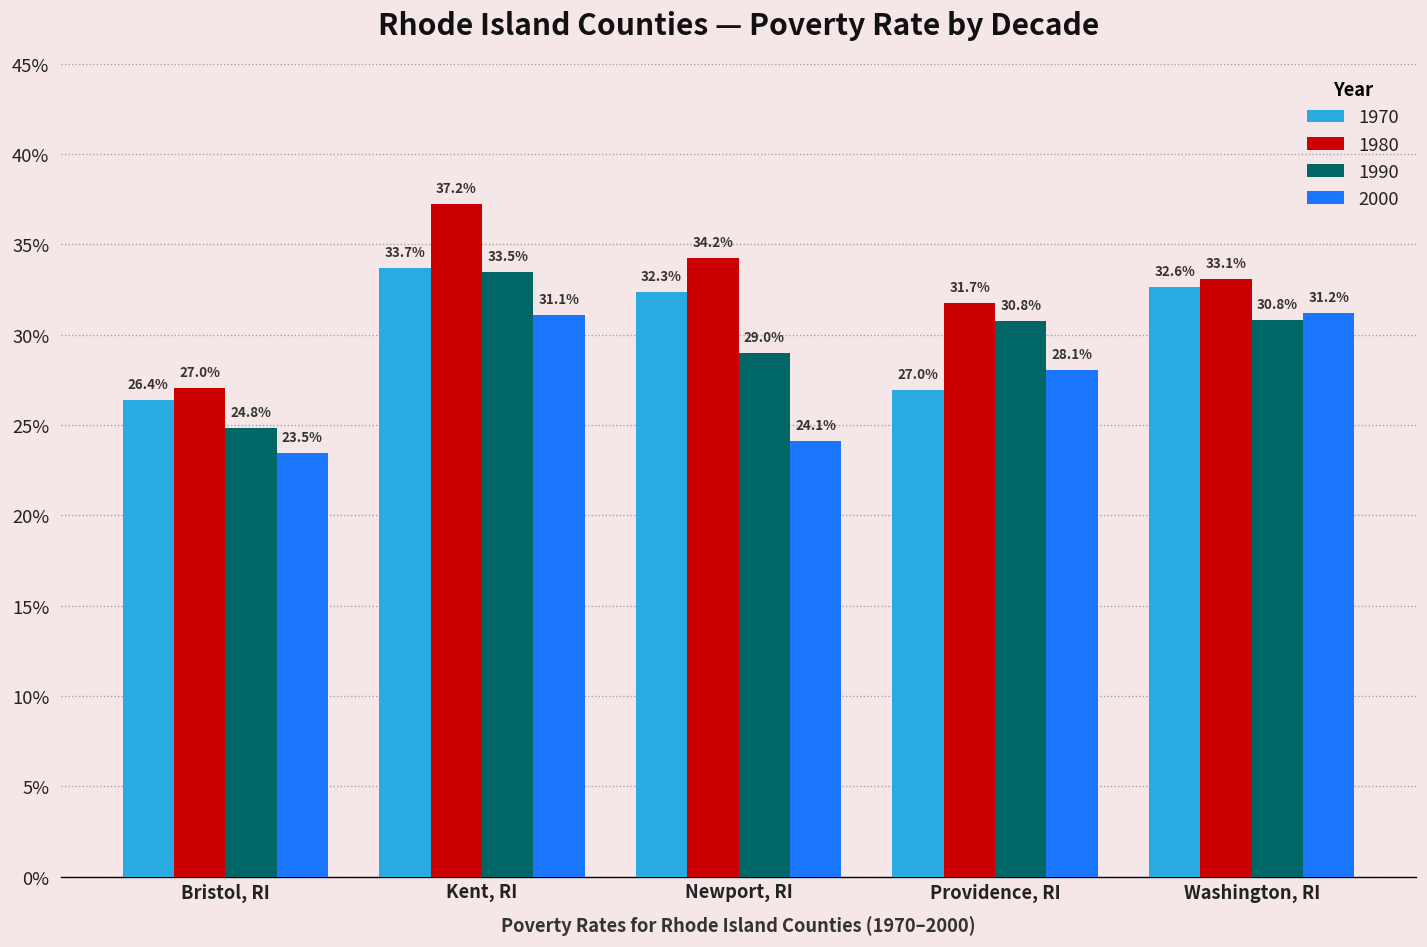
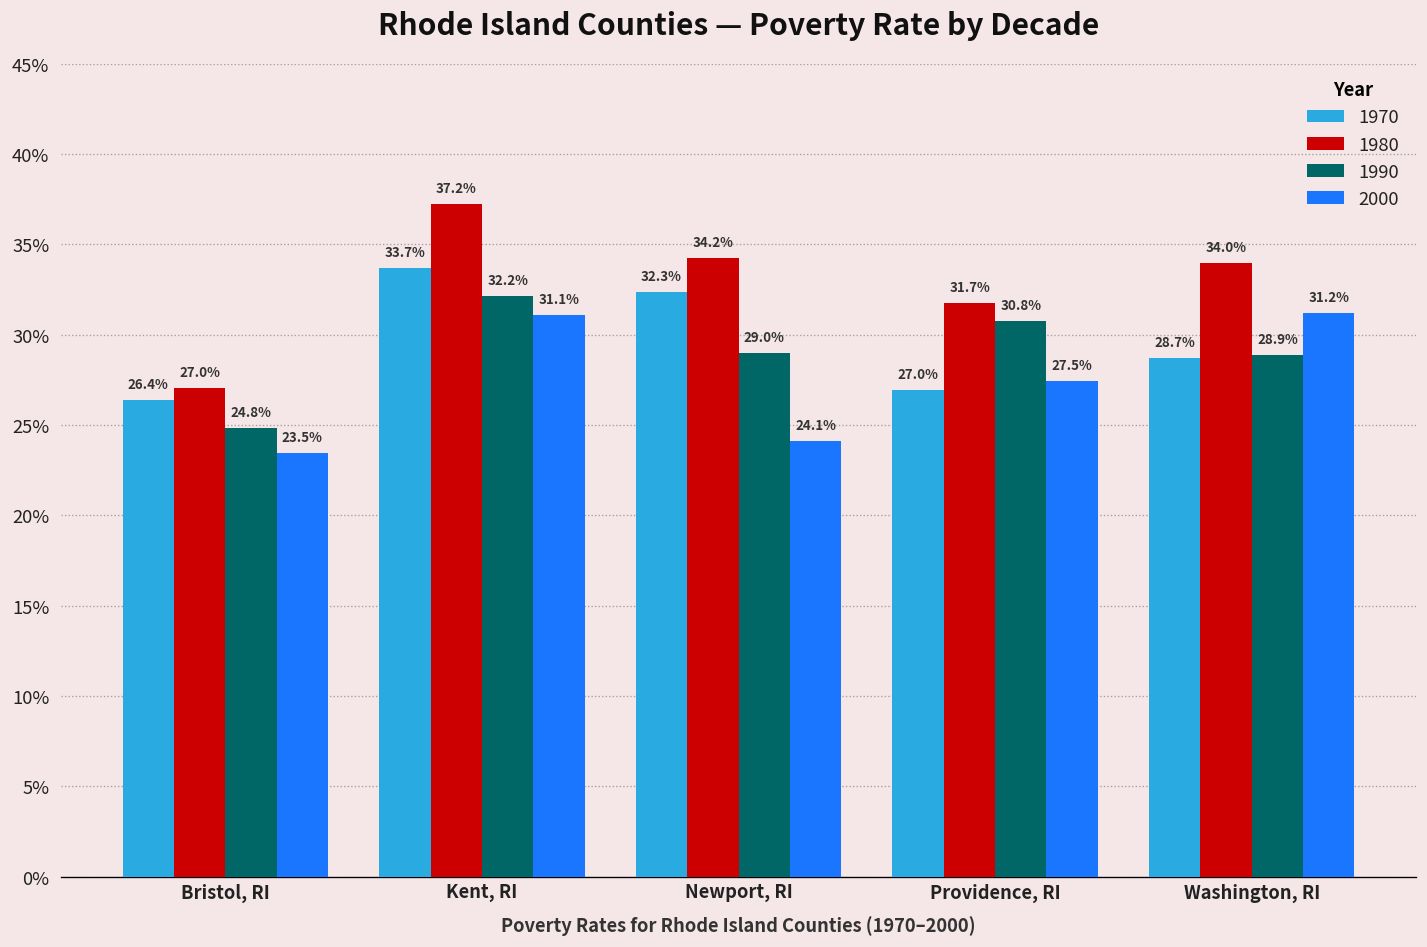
1990, Kent, RI: 33.5% -> 32.2%
2000, Providence, RI: 28.1% -> 27.5%
1970, Washington, RI: 32.6% -> 28.7%
1980, Washington, RI: 33.1% -> 34.0%
1990, Washington, RI: 30.8% -> 28.9%
